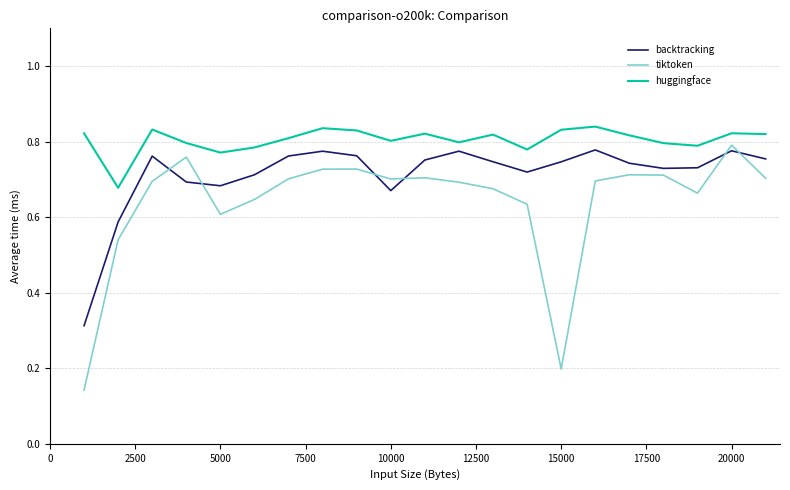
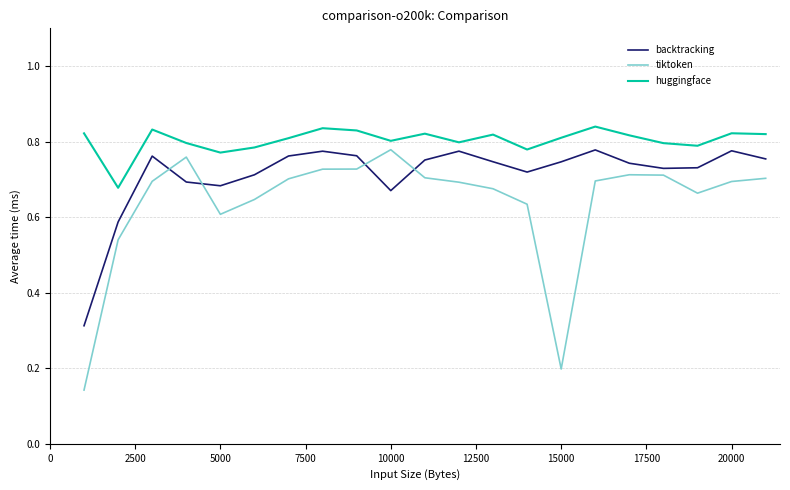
tiktoken, 10000: 0.70 -> 0.78
huggingface, 15000: 0.83 -> 0.81
tiktoken, 20000: 0.79 -> 0.69
